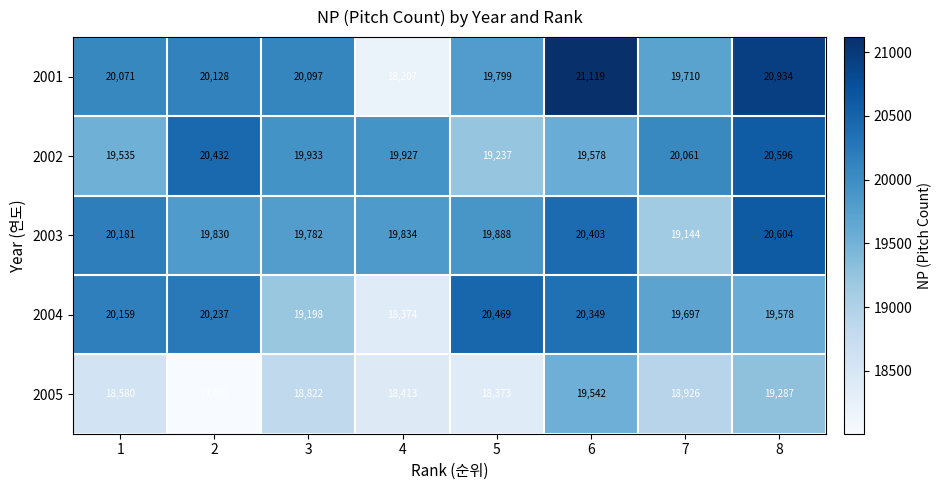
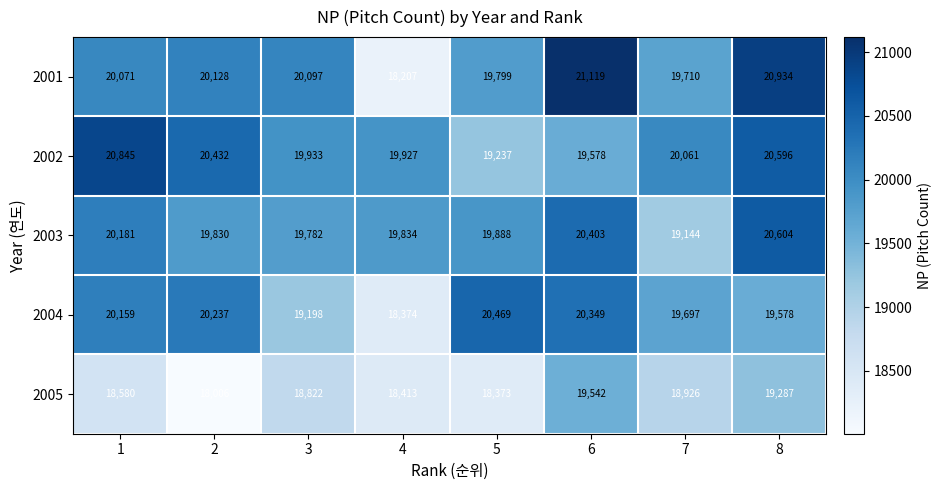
2002, 1: 19,535 -> 20,845
